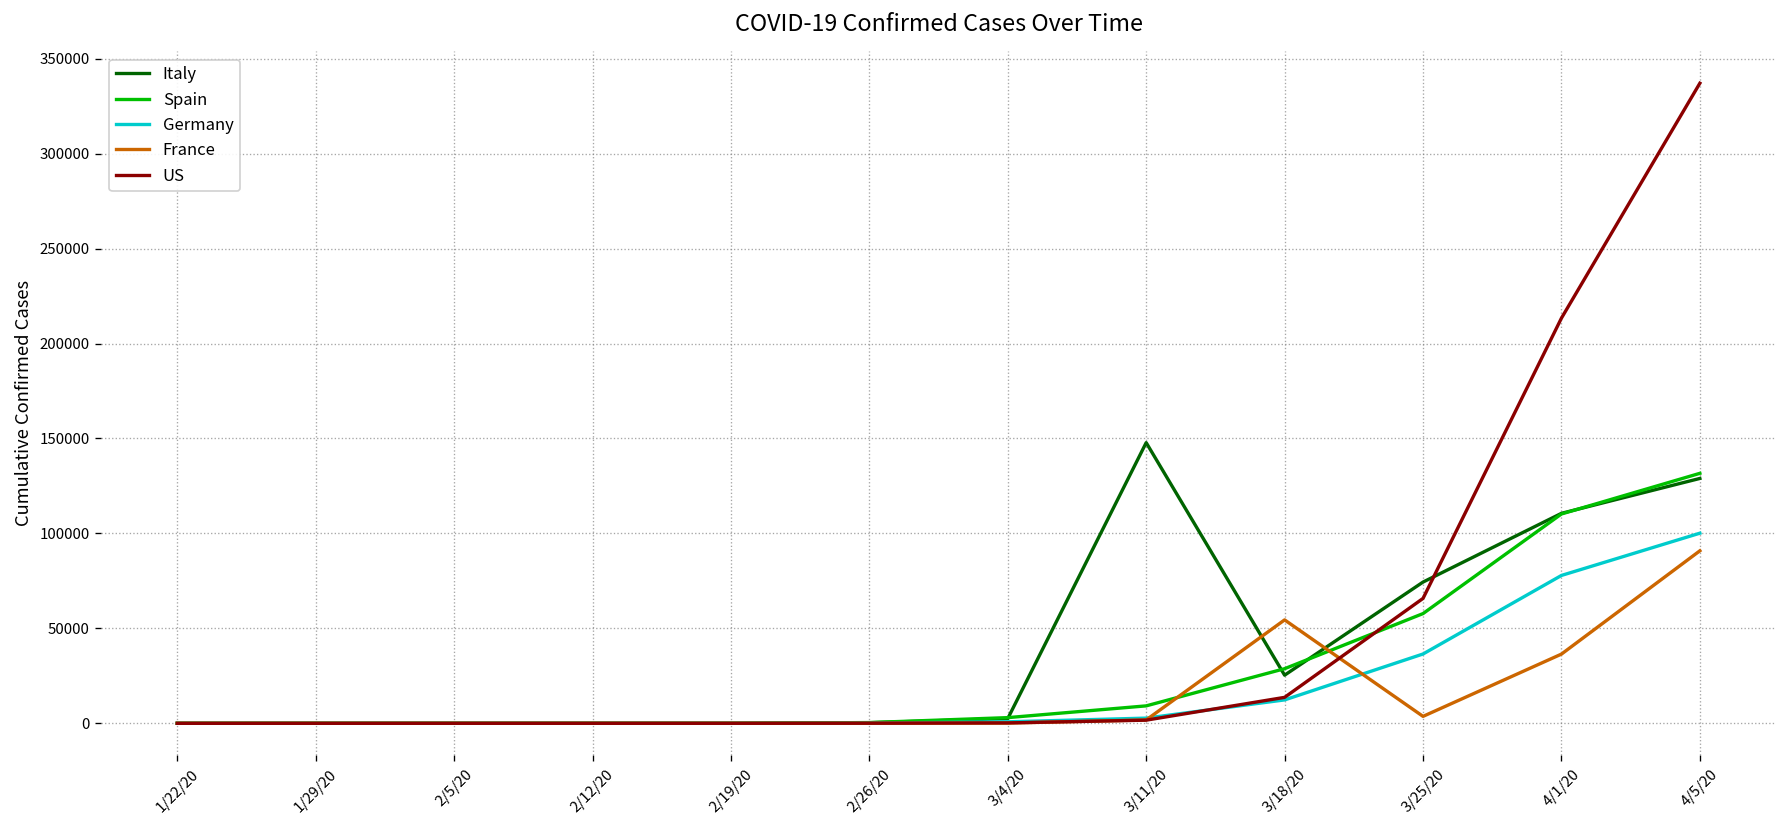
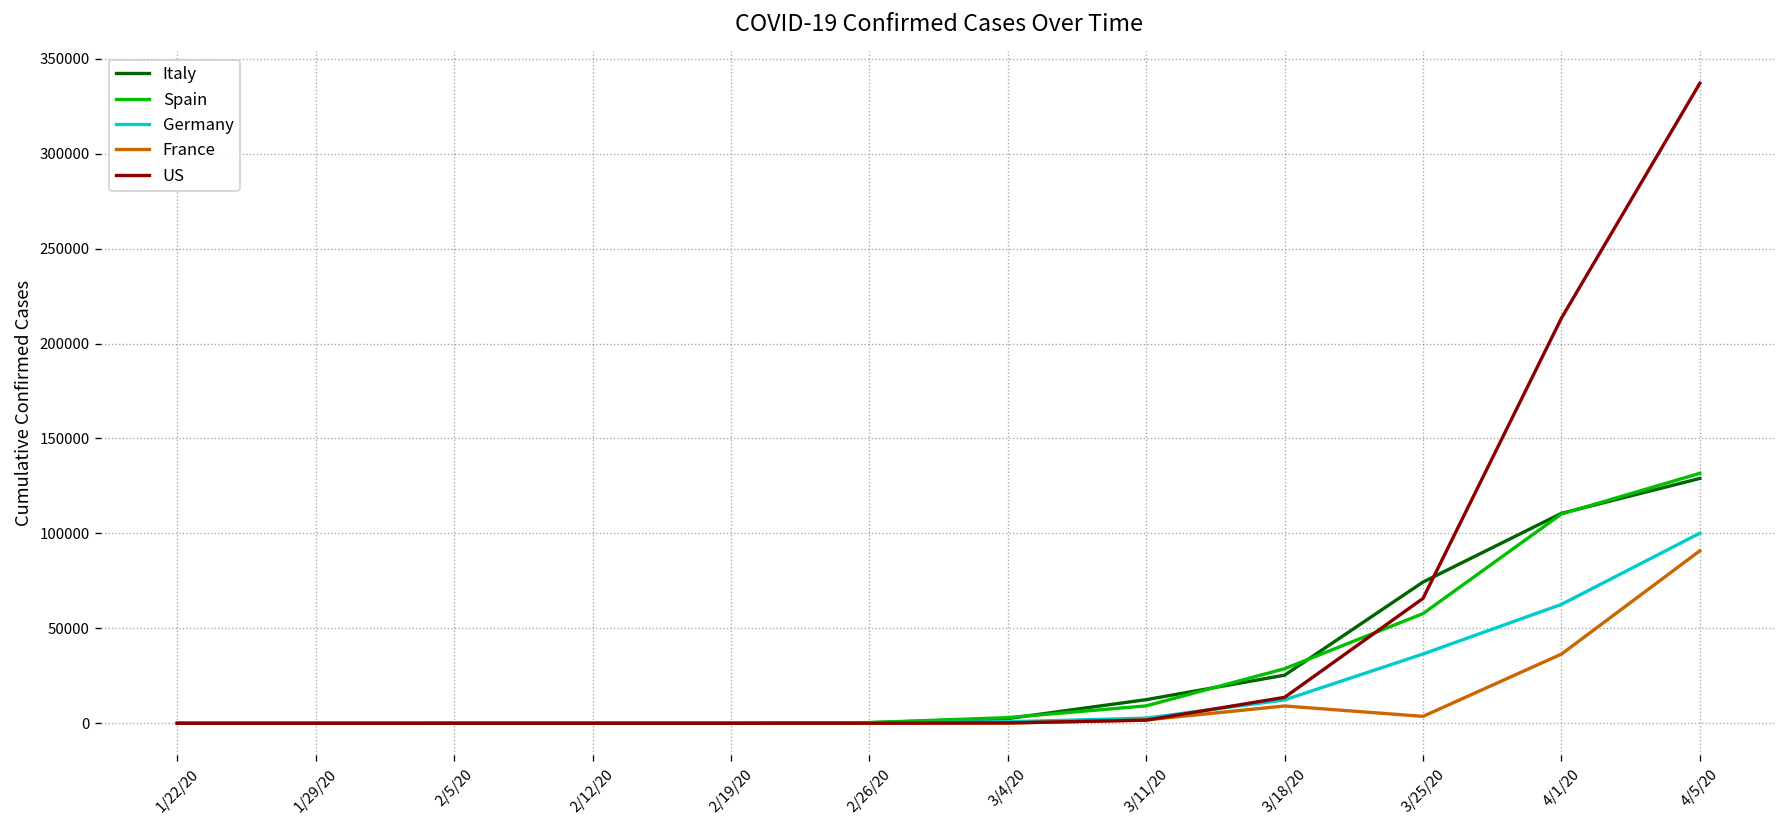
Italy, 3/11/20: 148000 -> 12000
France, 3/18/20: 54000 -> 9000
Germany, 4/1/20: 78000 -> 63000
